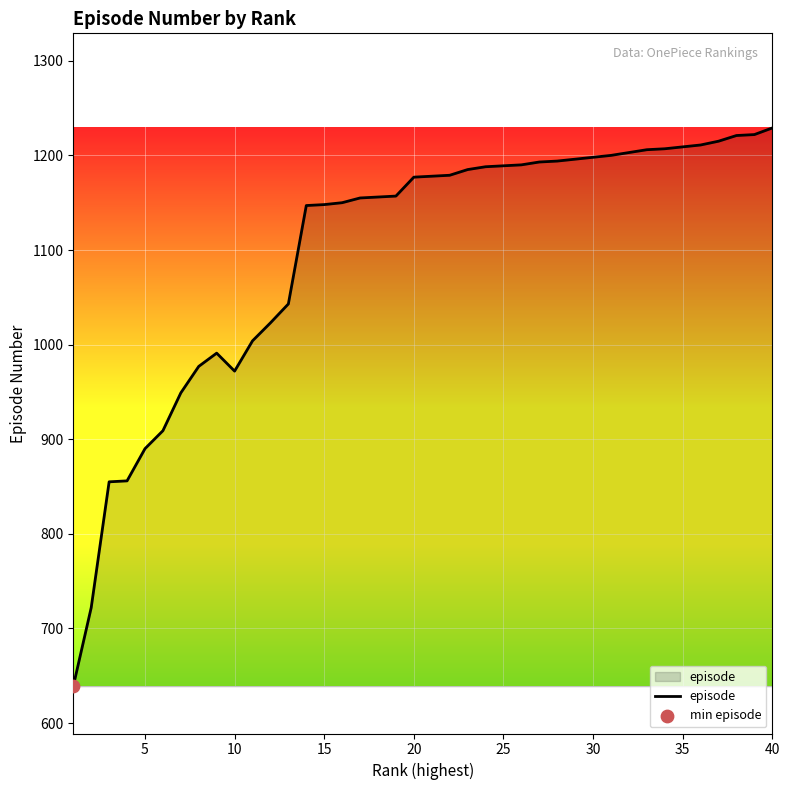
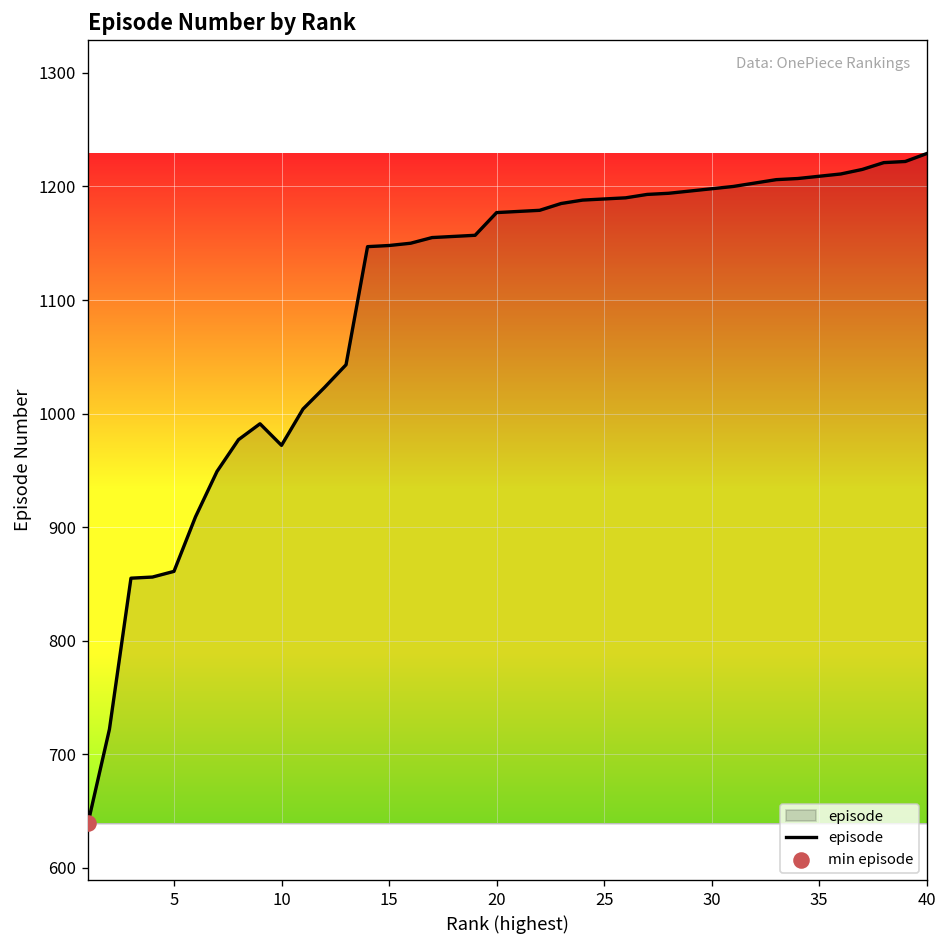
episode, 5: 890 -> 860
